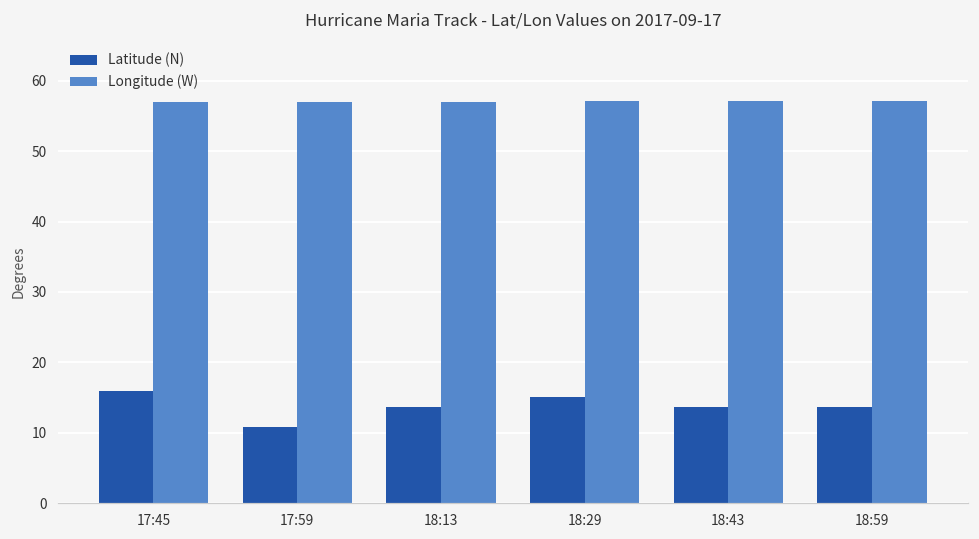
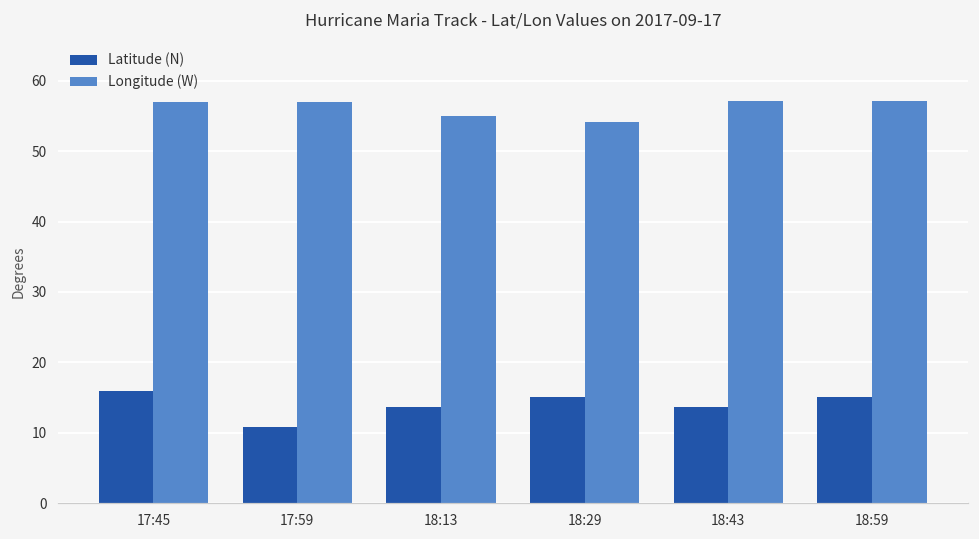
Longitude (W), 18:13: 57 -> 55
Longitude (W), 18:29: 57 -> 54
Latitude (N), 18:59: 14 -> 15
